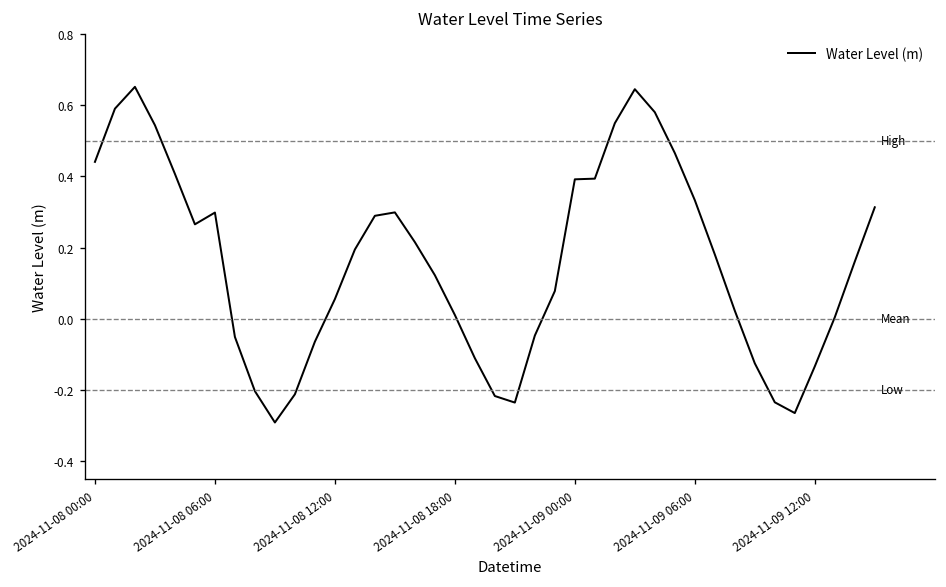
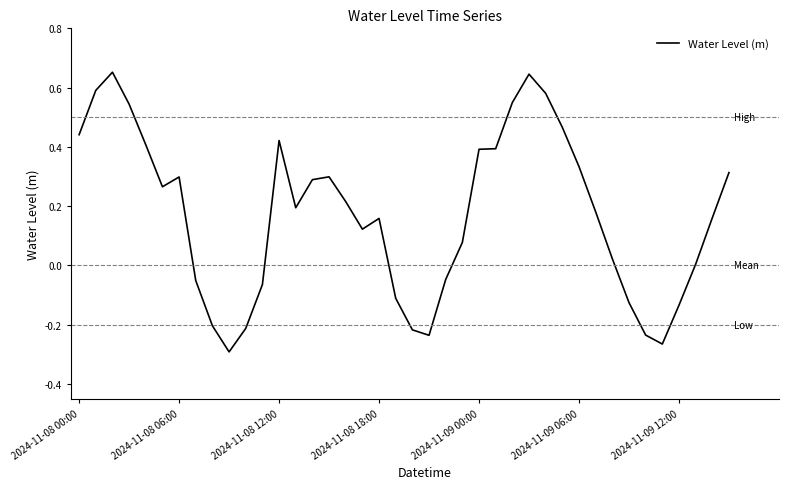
2024-11-08 12:00: 0.06 -> 0.42
2024-11-08 18:00: 0.01 -> 0.16
